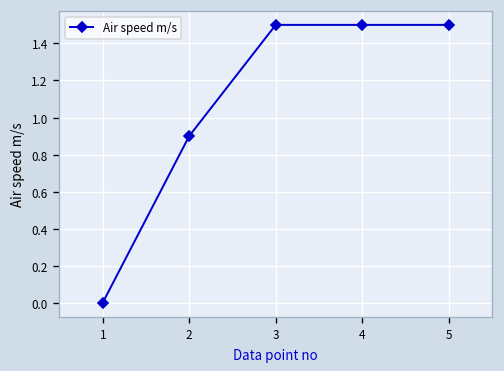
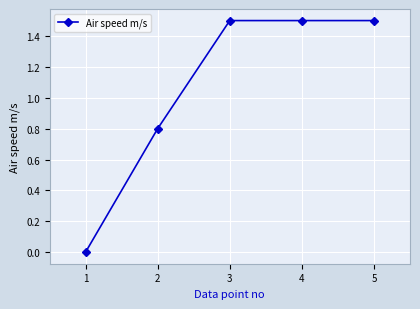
2: 0.9 -> 0.8
